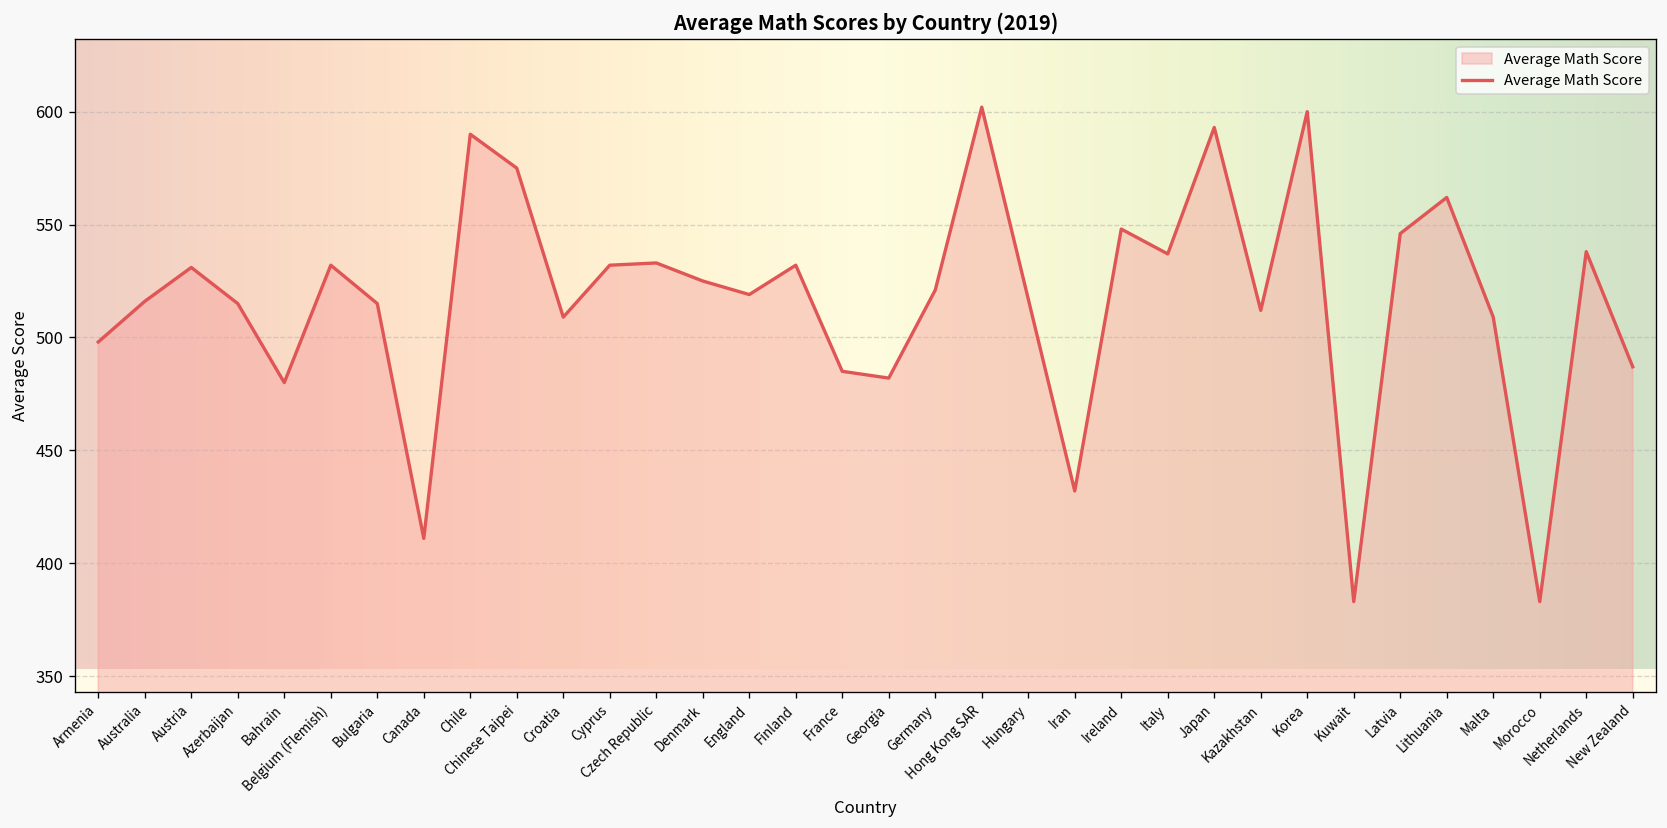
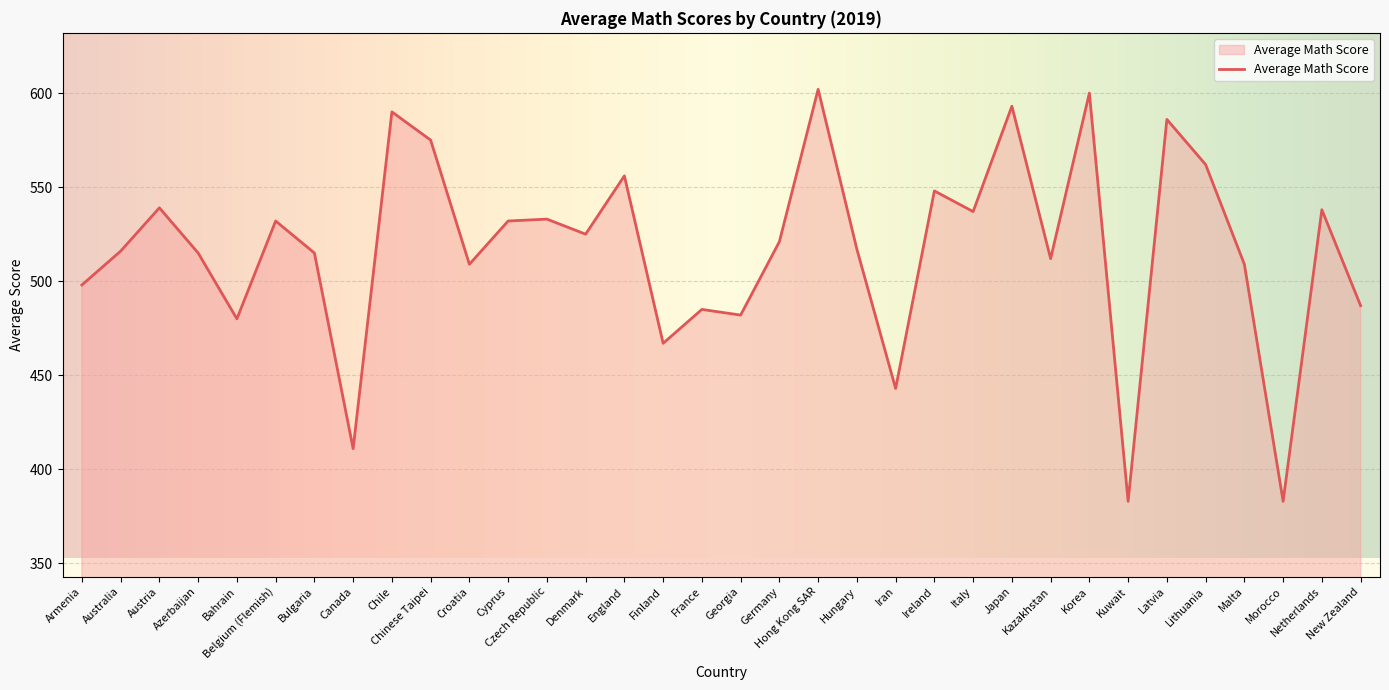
Austria: 531 -> 539
England: 519 -> 556
Finland: 532 -> 467
Iran: 432 -> 443
Latvia: 546 -> 586
